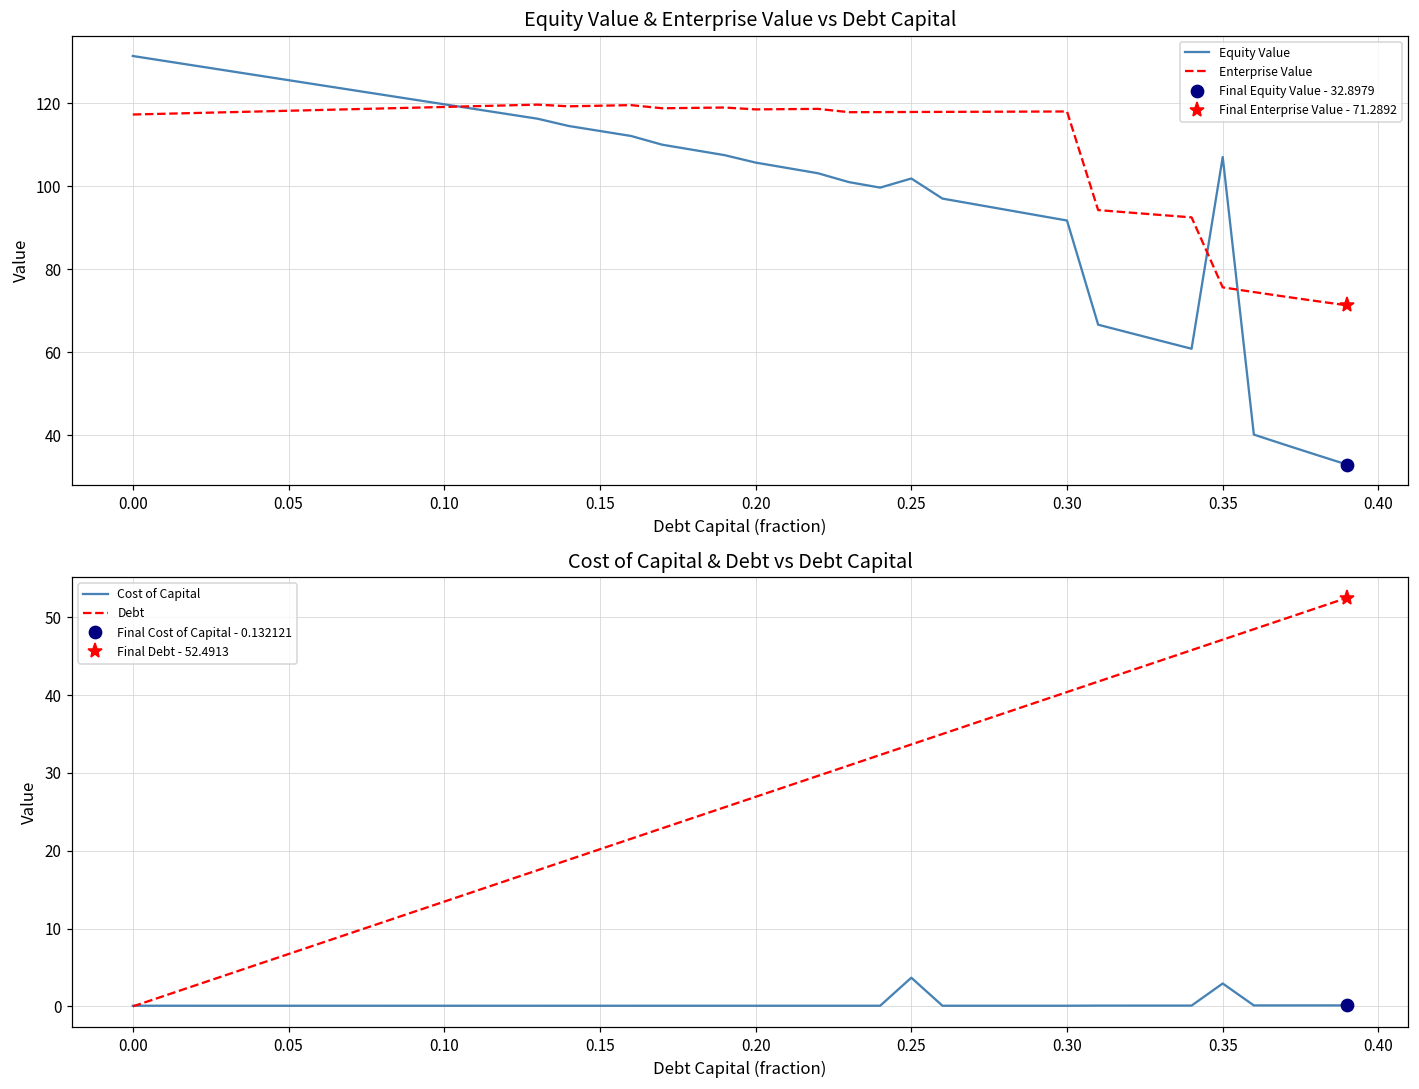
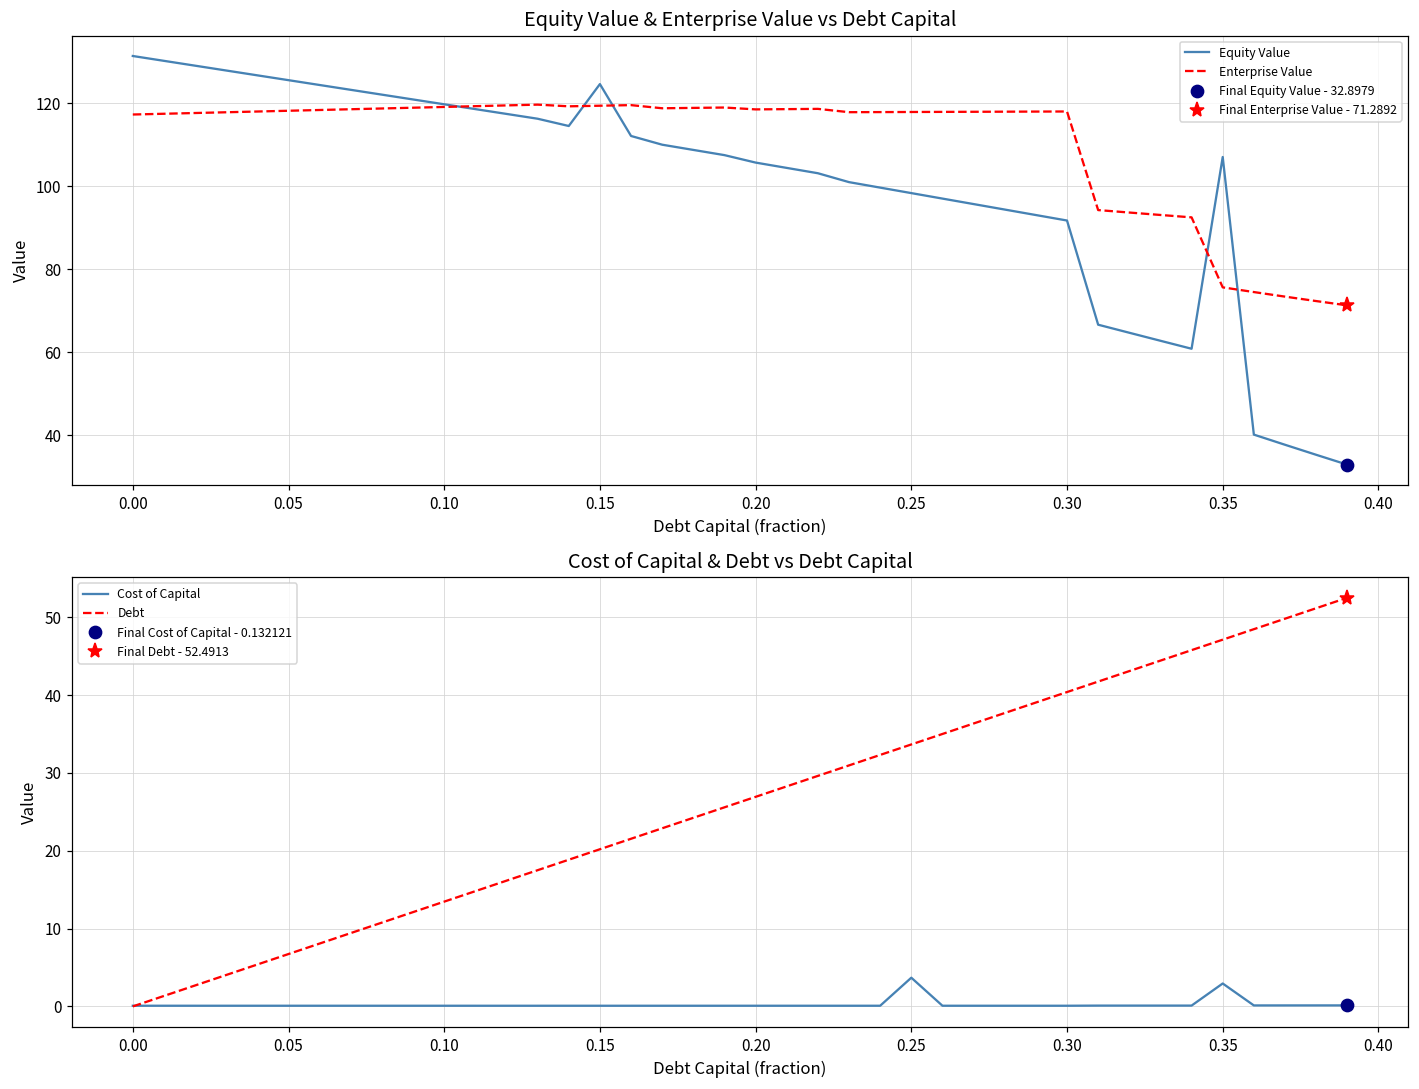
Equity Value & Enterprise Value vs Debt Capital, Equity Value, 0.15: 113 -> 125
Equity Value & Enterprise Value vs Debt Capital, Equity Value, 0.25: 102 -> 98
